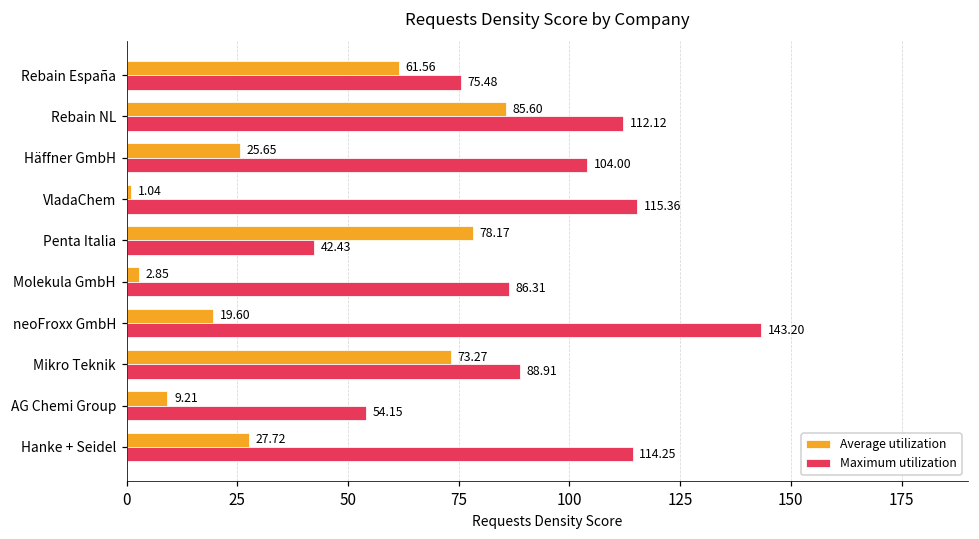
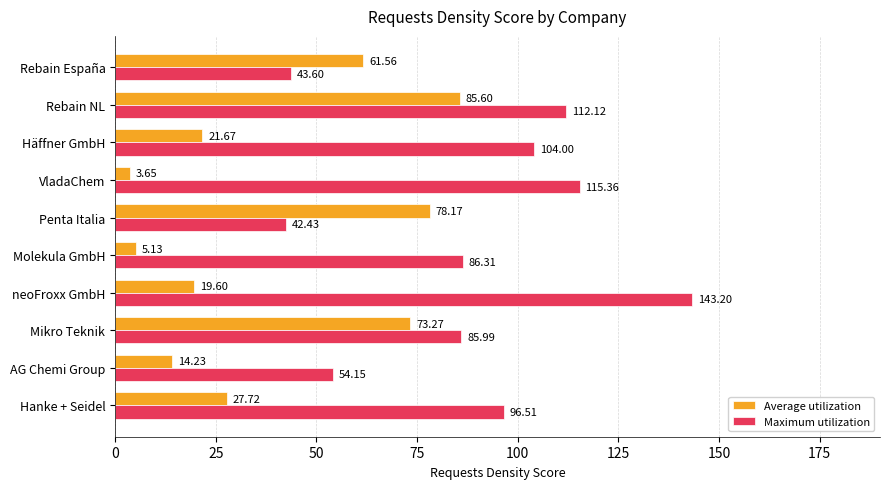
Maximum utilization, Rebain España: 75.48 -> 43.60
Average utilization, Häffner GmbH: 25.65 -> 21.67
Average utilization, VladaChem: 1.04 -> 3.65
Average utilization, Molekula GmbH: 2.85 -> 5.13
Maximum utilization, Mikro Teknik: 88.91 -> 85.99
Average utilization, AG Chemi Group: 9.21 -> 14.23
Maximum utilization, Hanke + Seidel: 114.25 -> 96.51
